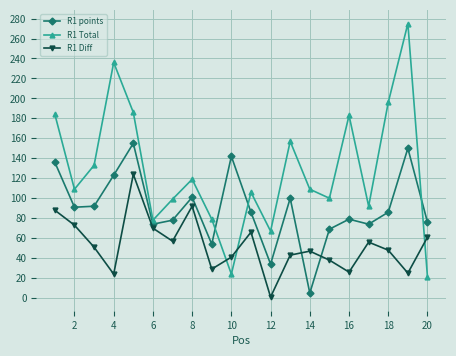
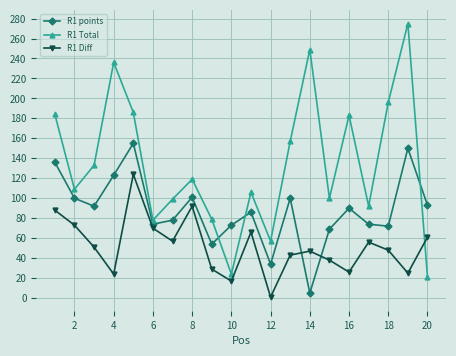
R1 points, 2: 90 -> 100
R1 points, 10: 140 -> 70
R1 Diff, 10: 40 -> 20
R1 Total, 12: 70 -> 60
R1 Total, 14: 110 -> 250
R1 points, 16: 80 -> 90
R1 points, 18: 90 -> 70
R1 points, 20: 80 -> 90
